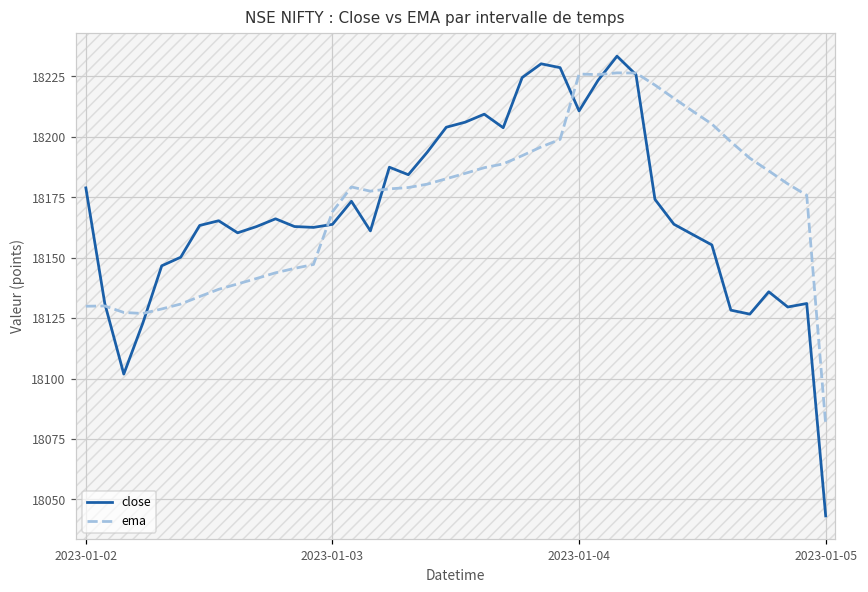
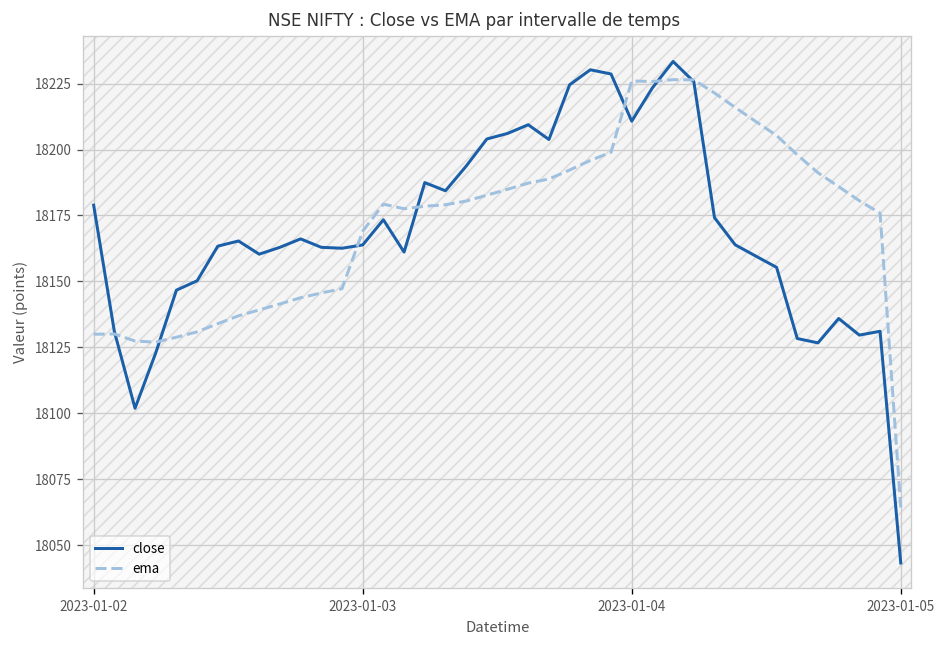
ema, 2023-01-05: 18081 -> 18064
